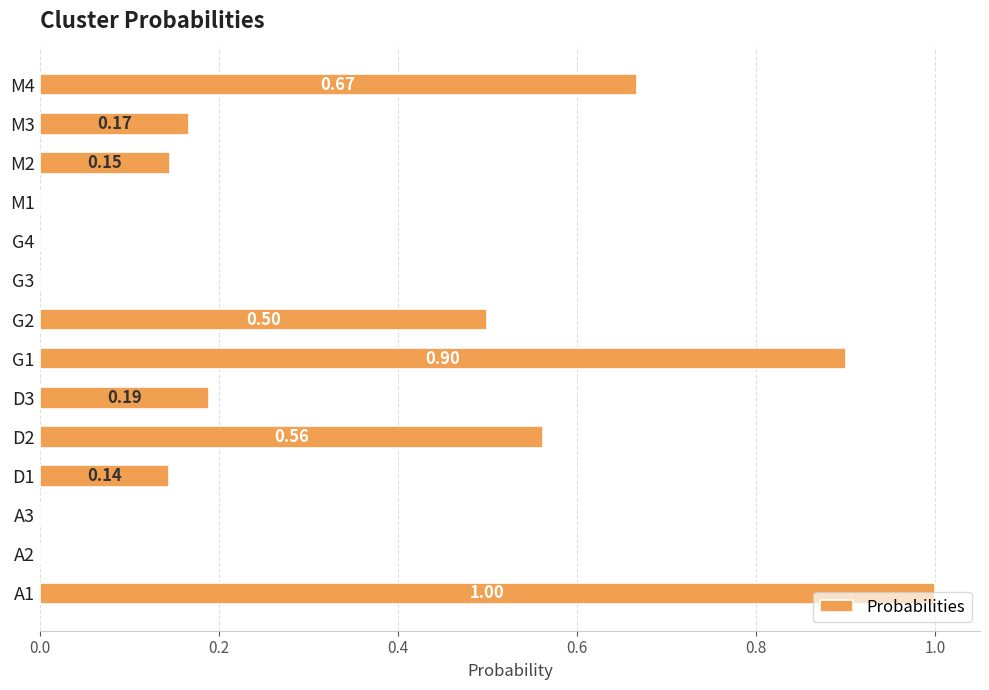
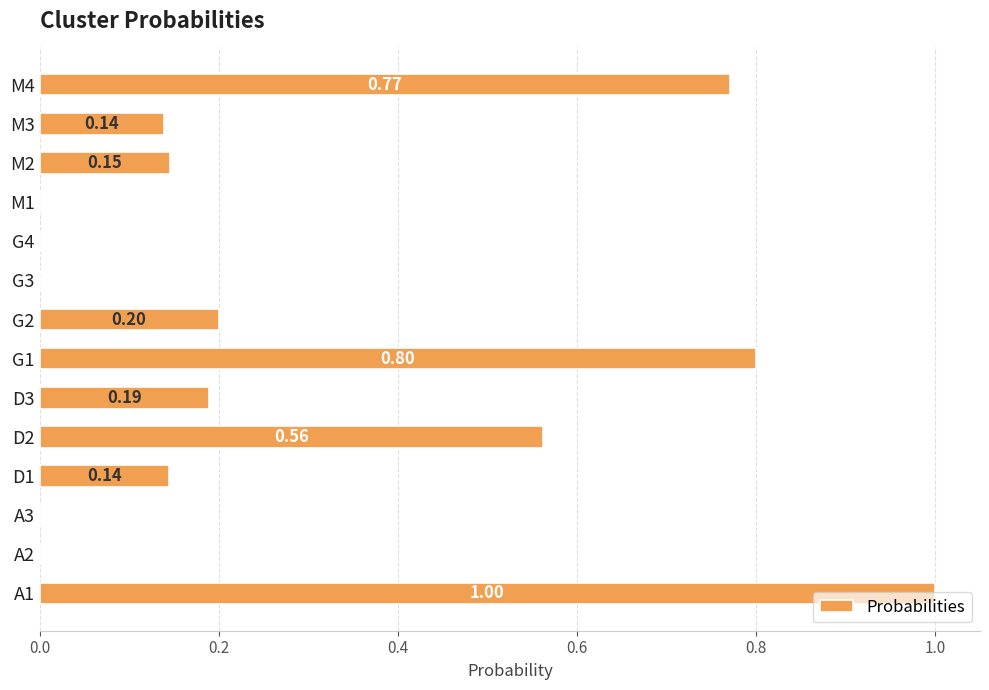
M4: 0.67 -> 0.77
M3: 0.17 -> 0.14
G2: 0.50 -> 0.20
G1: 0.90 -> 0.80
